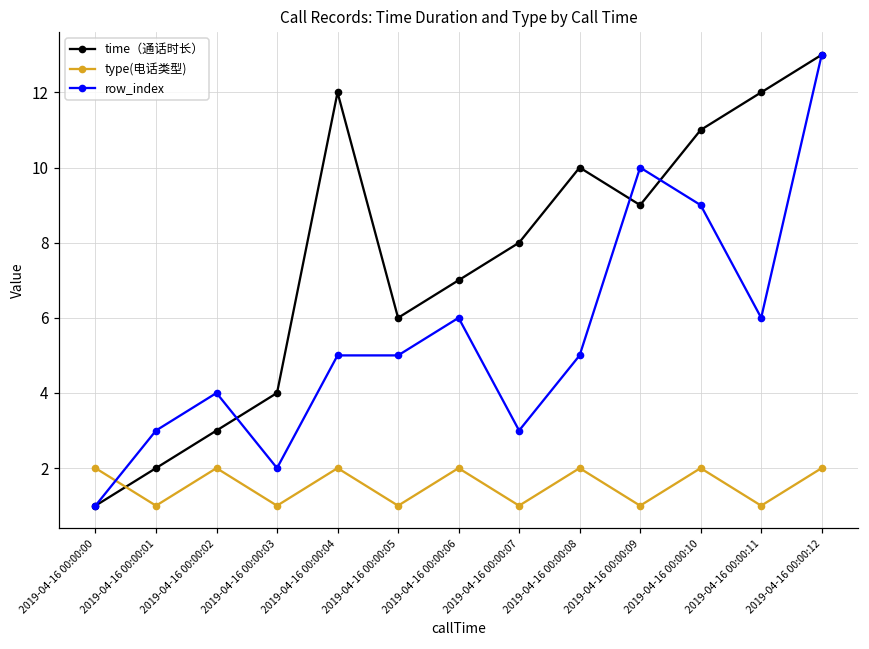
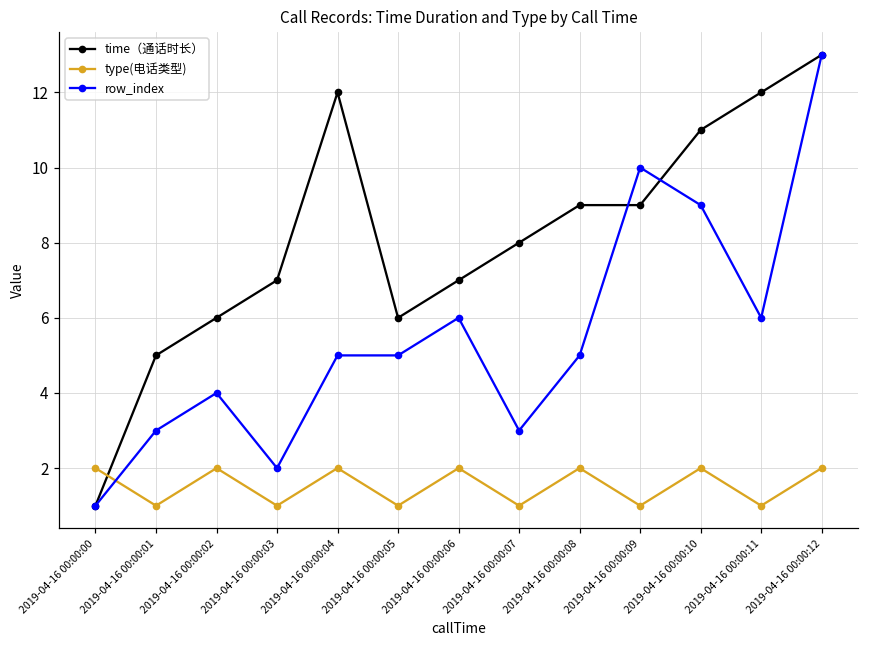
time（通话时长）, 2019-04-16 00:00:01: 2 -> 5
time（通话时长）, 2019-04-16 00:00:02: 3 -> 6
time（通话时长）, 2019-04-16 00:00:03: 4 -> 7
time（通话时长）, 2019-04-16 00:00:08: 10 -> 9
